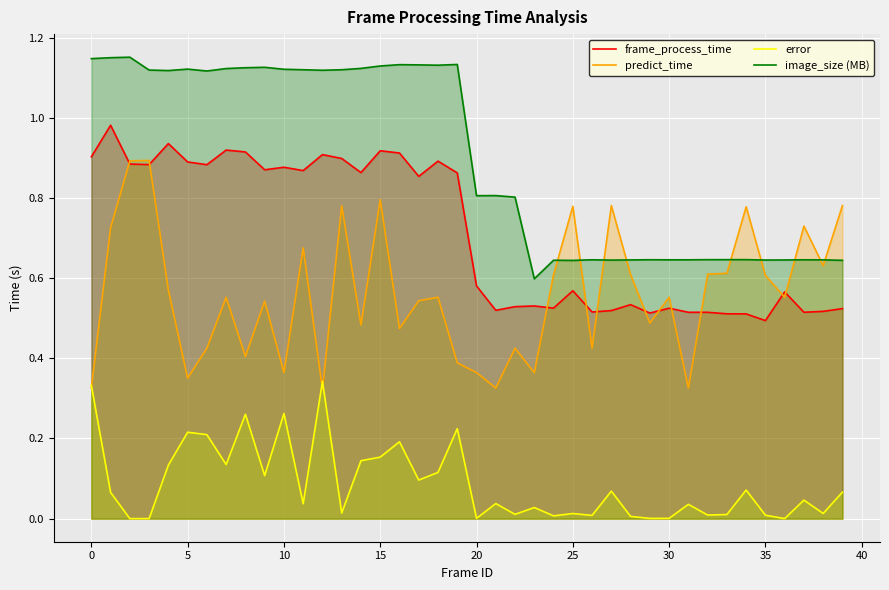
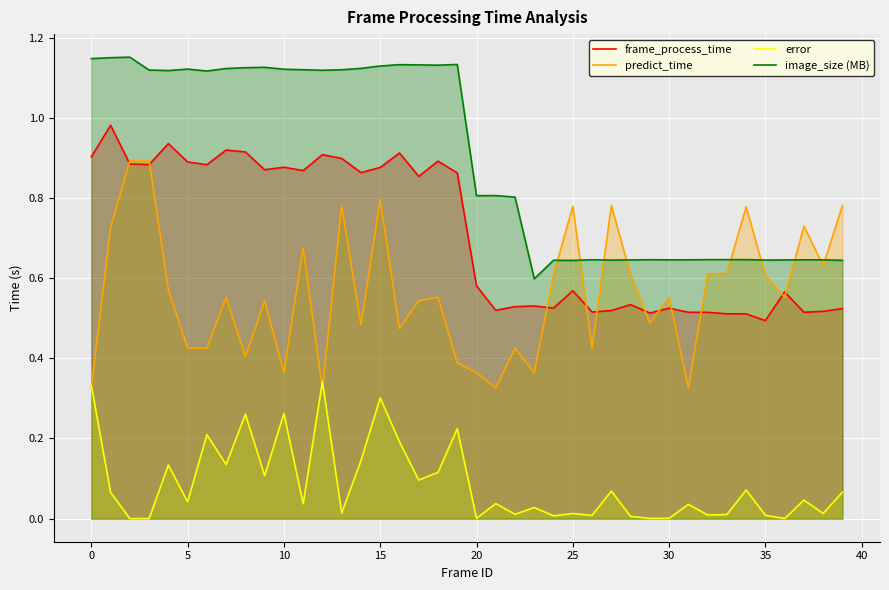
predict_time, 5: 0.35 -> 0.43
error, 5: 0.22 -> 0.04
frame_process_time, 15: 0.92 -> 0.88
error, 15: 0.15 -> 0.30
